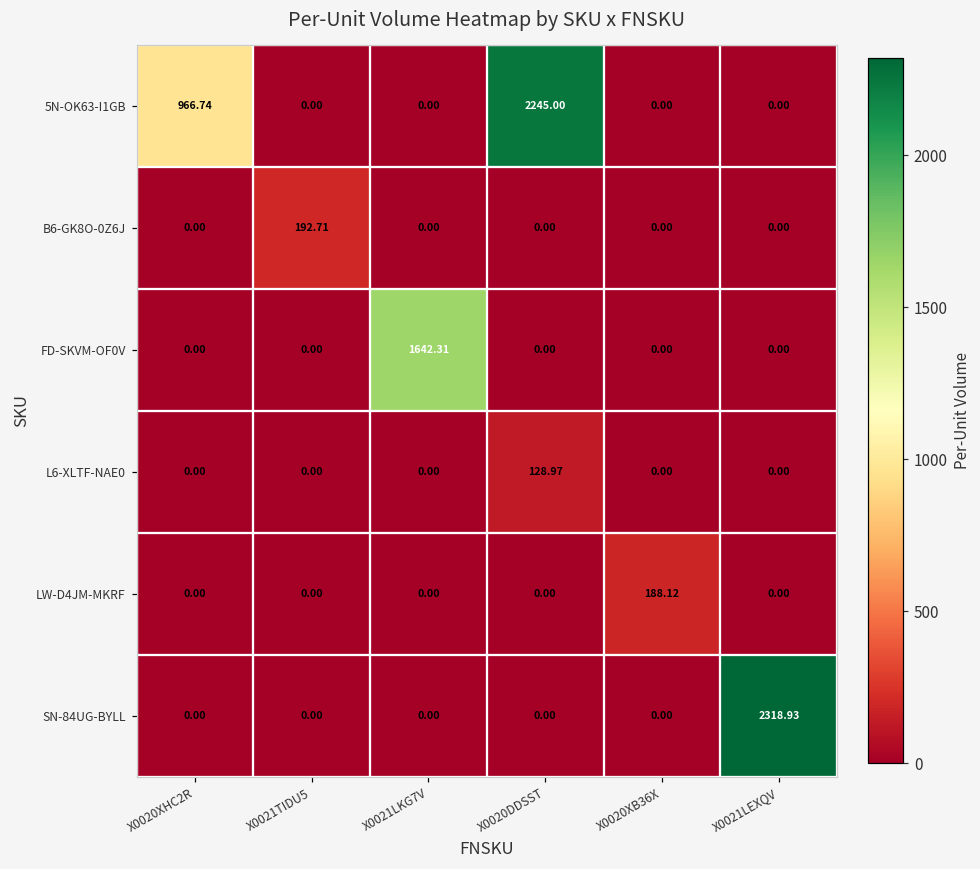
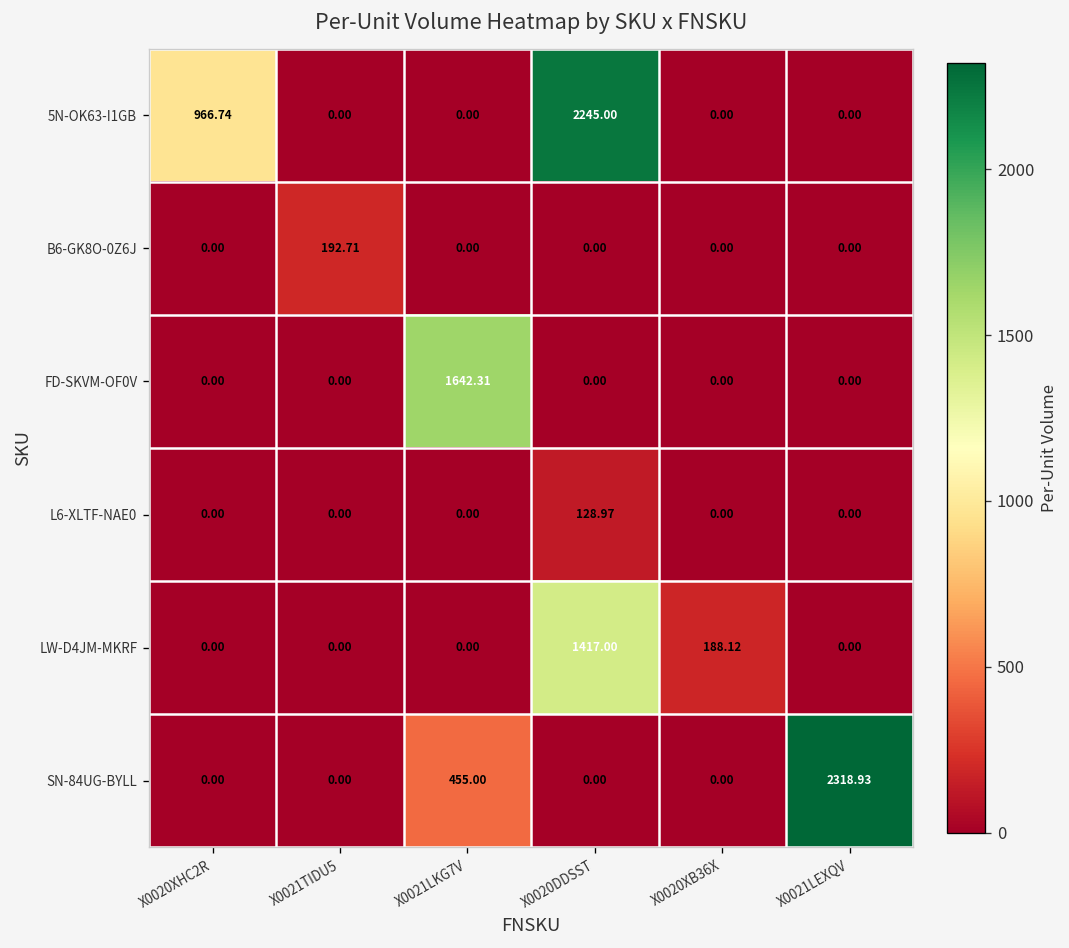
LW-D4JM-MKRF, X0020DDSST: 0.00 -> 1417.00
SN-84UG-BYLL, X0021LKG7V: 0.00 -> 455.00
